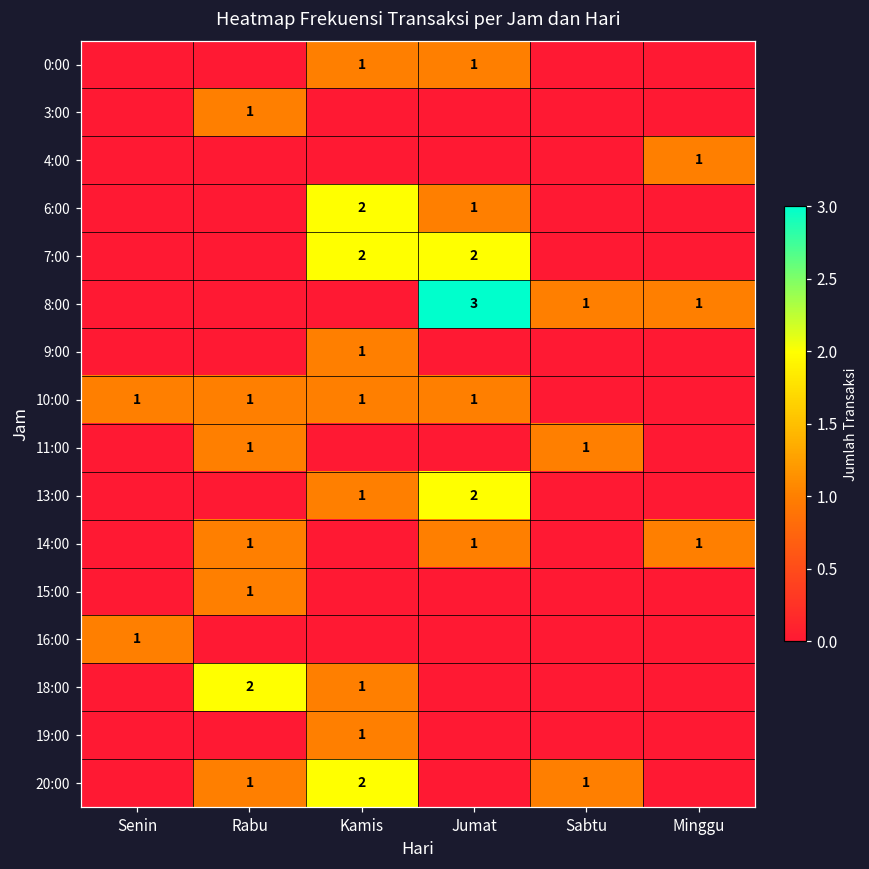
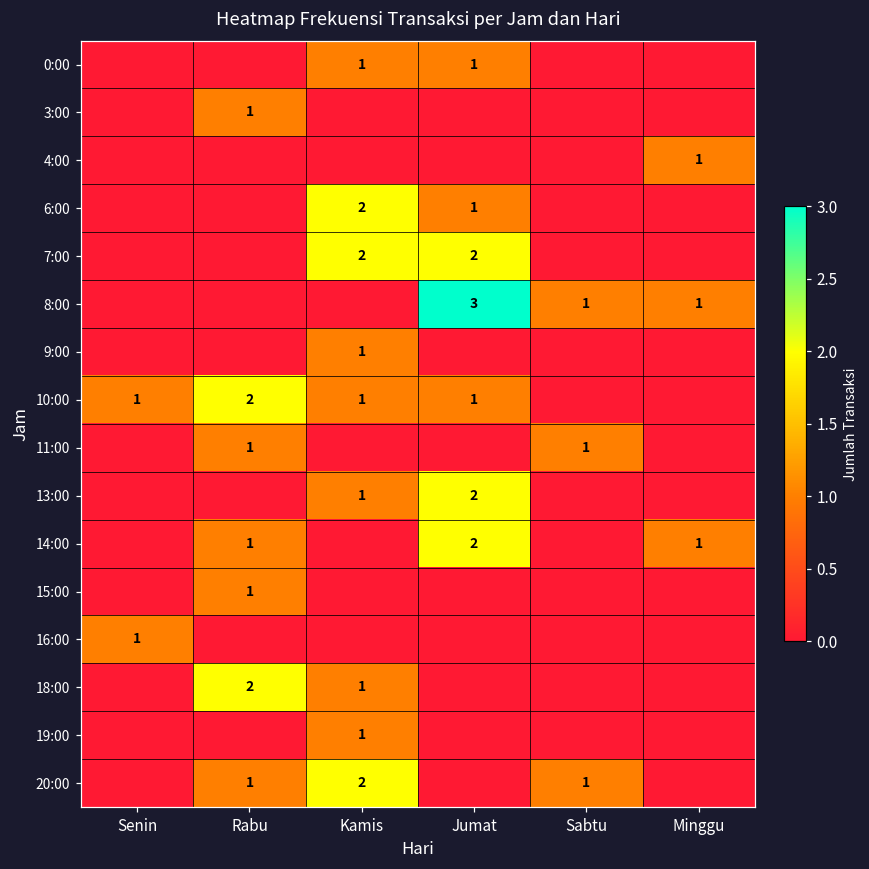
10:00, Rabu: 1 -> 2
14:00, Jumat: 1 -> 2
